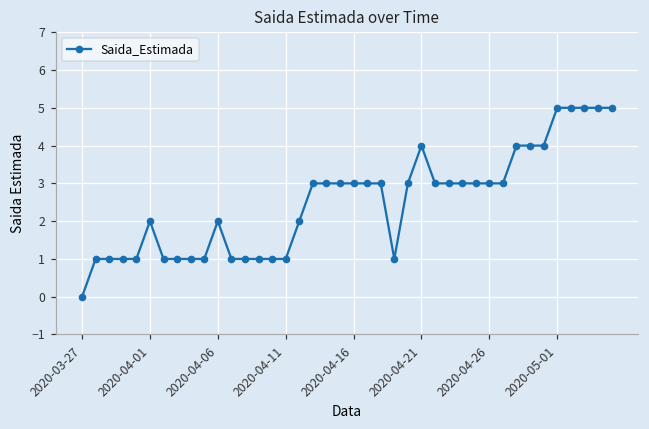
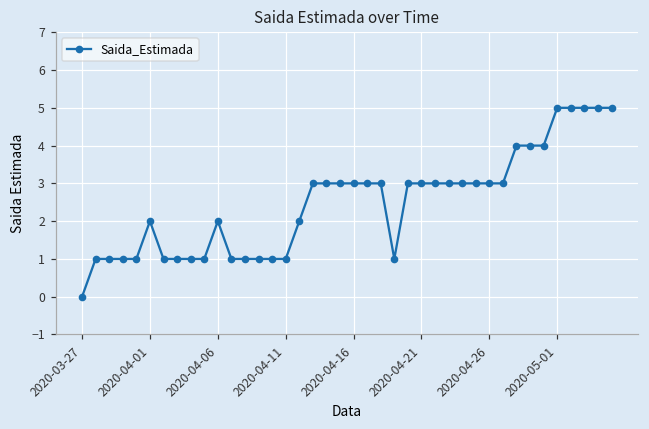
2020-04-21: 4 -> 3
